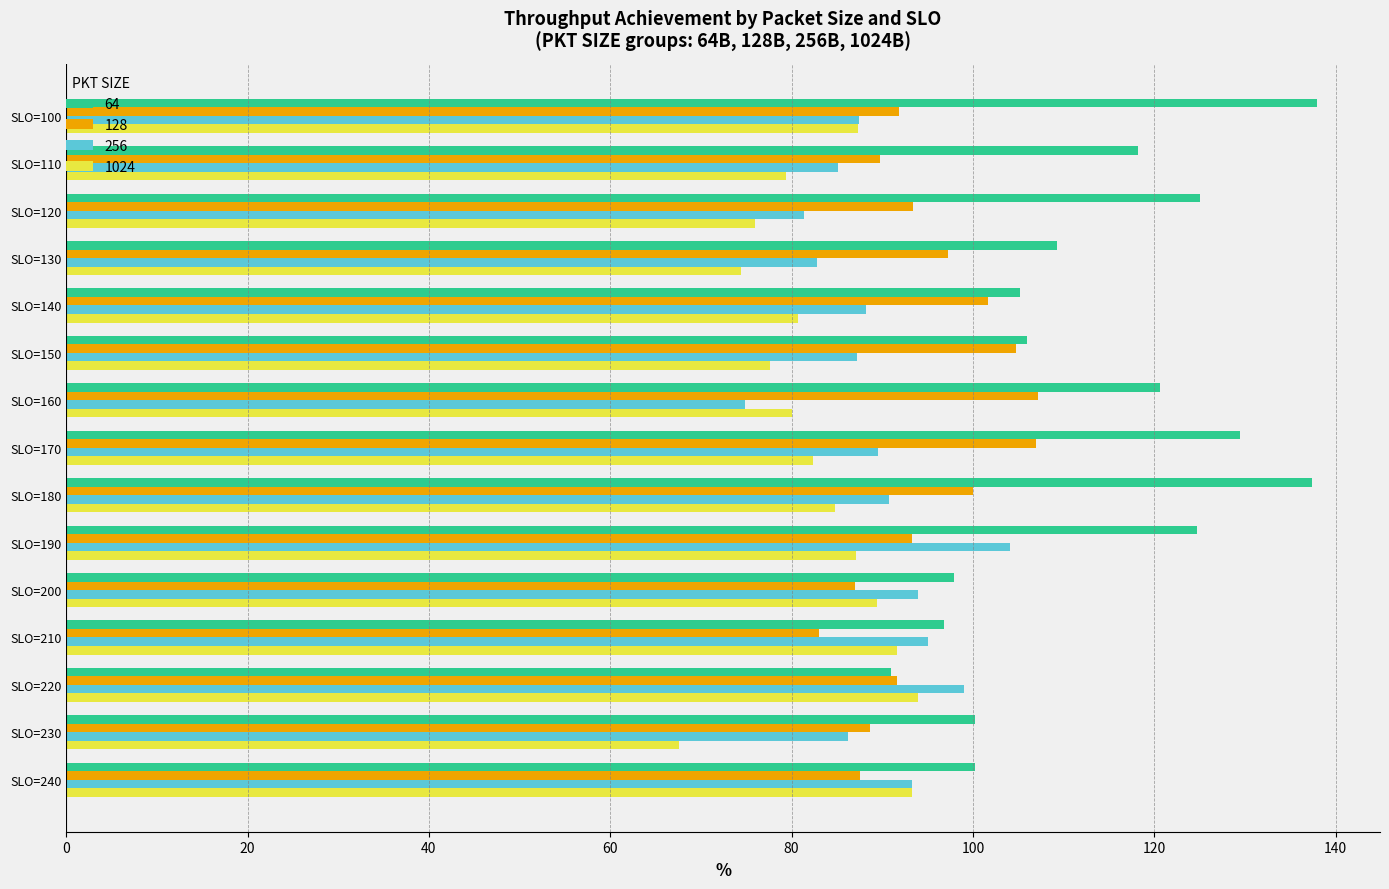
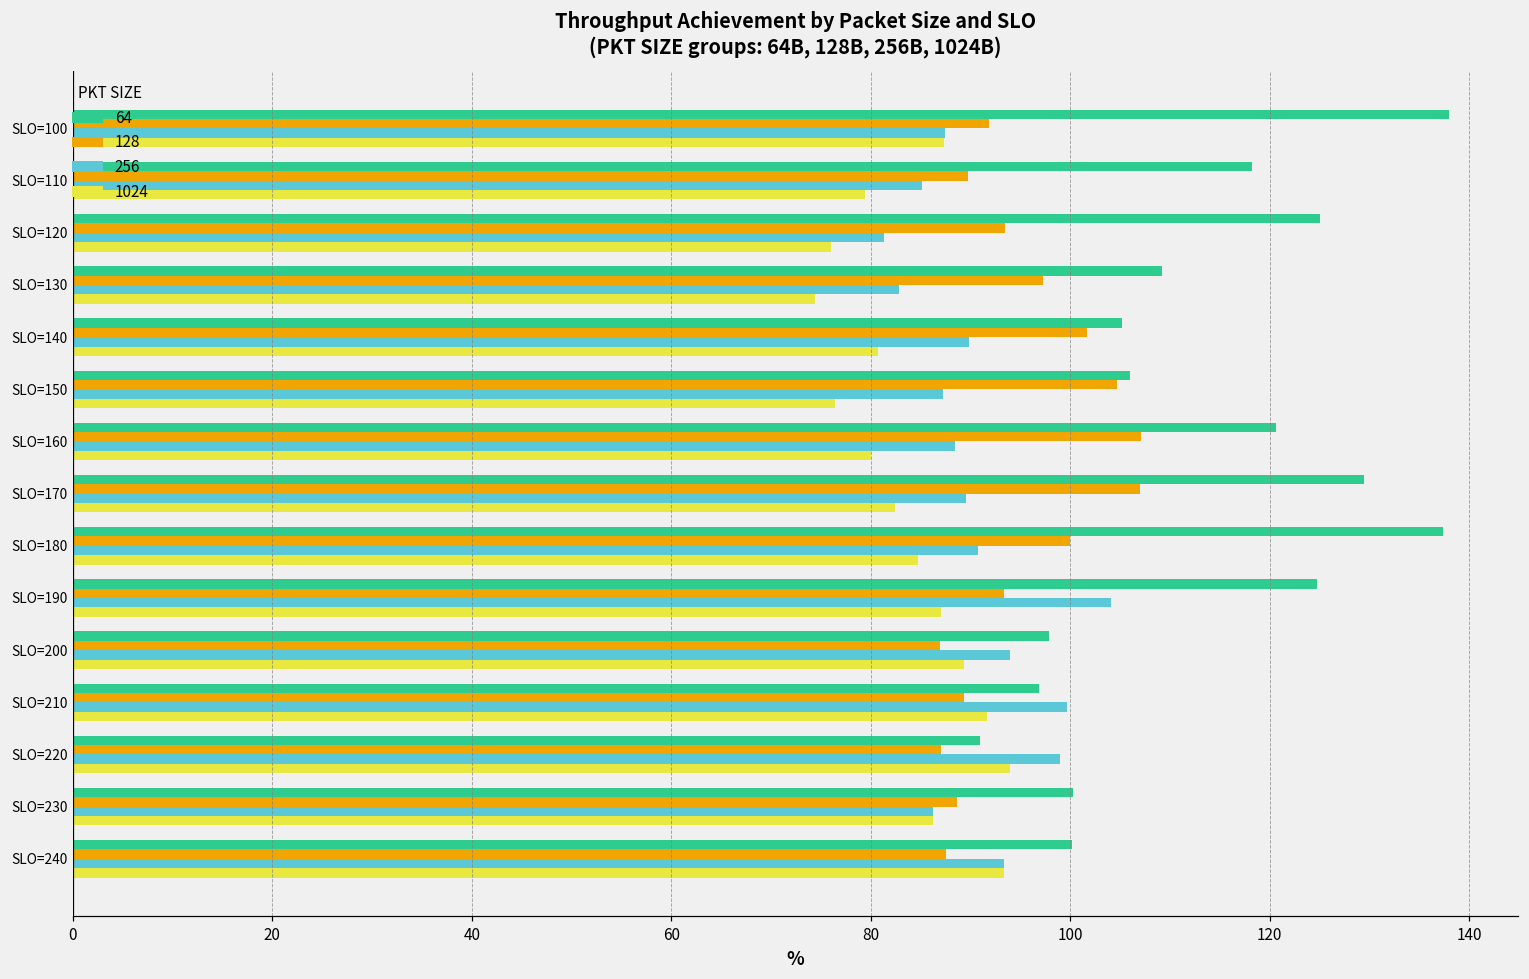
256, SLO=140: 88 -> 90
1024, SLO=150: 78 -> 76
256, SLO=160: 75 -> 88
128, SLO=210: 83 -> 89
256, SLO=210: 95 -> 100
128, SLO=220: 92 -> 87
1024, SLO=230: 68 -> 86
